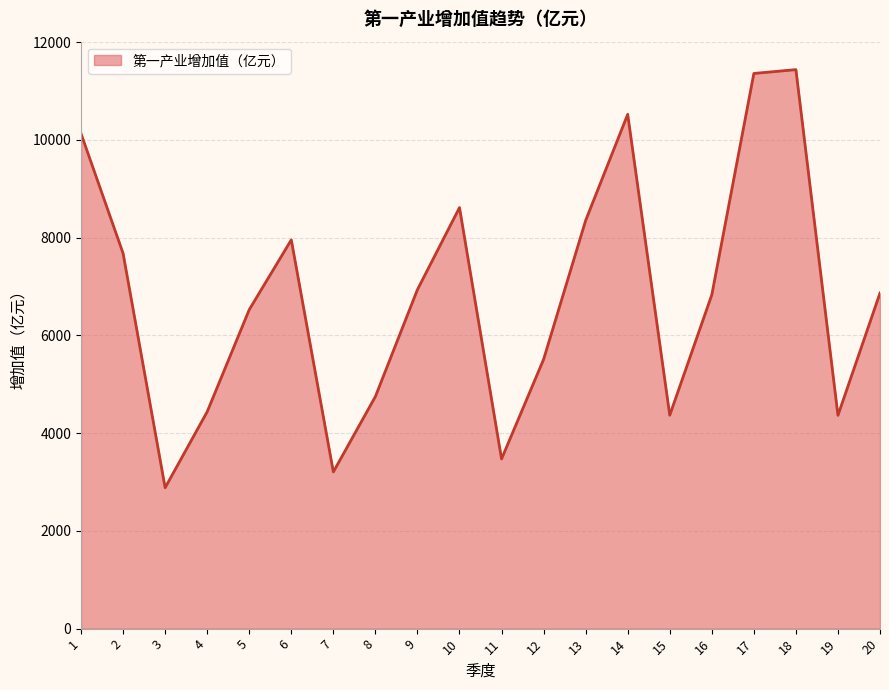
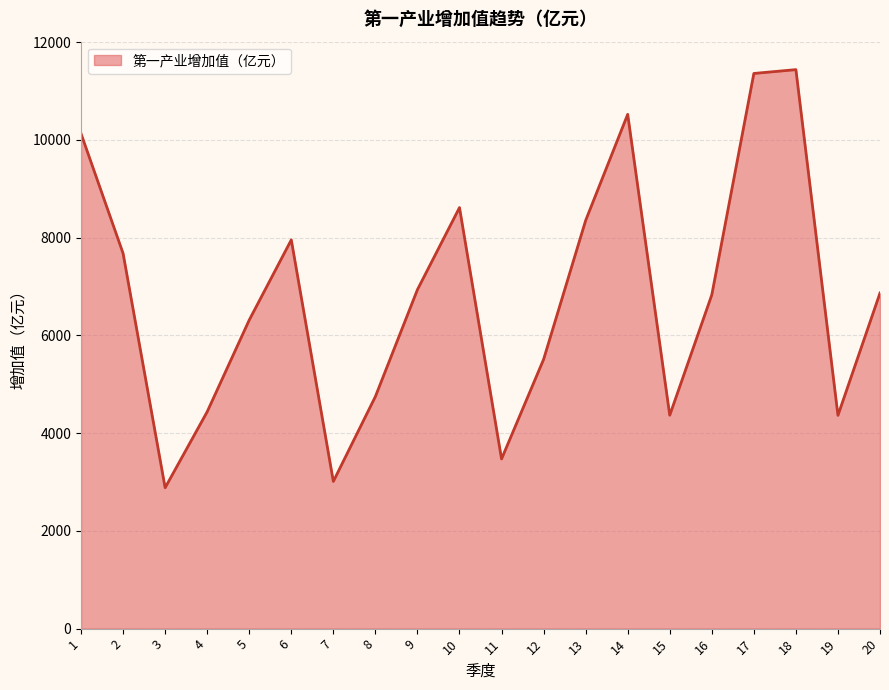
5: 6500 -> 6300
7: 3200 -> 3000
